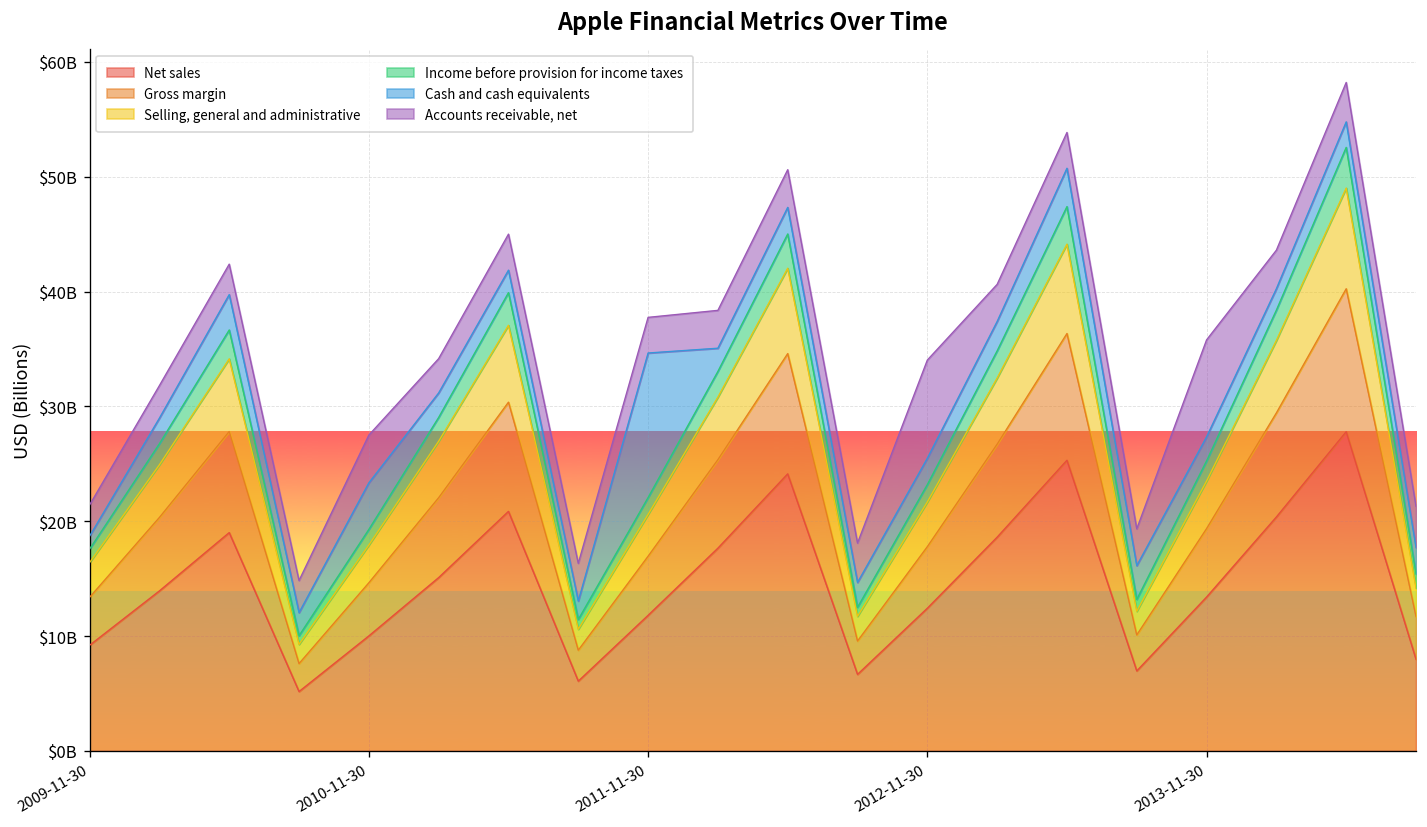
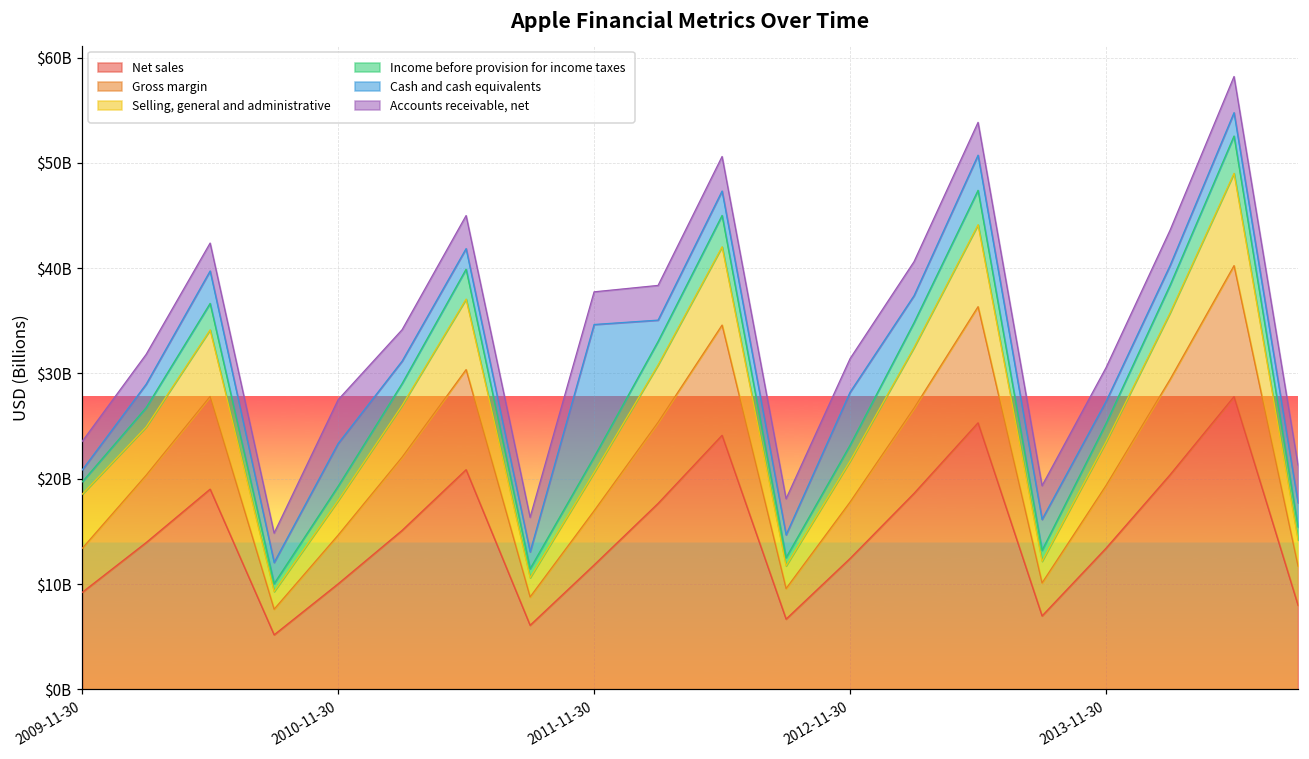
Selling, general and administrative, 2009-11-30: $3000000000 -> $5000000000
Cash and cash equivalents, 2012-11-30: $2000000000 -> $5000000000
Accounts receivable, net, 2012-11-30: $9000000000 -> $3000000000
Accounts receivable, net, 2013-11-30: $8000000000 -> $3000000000
